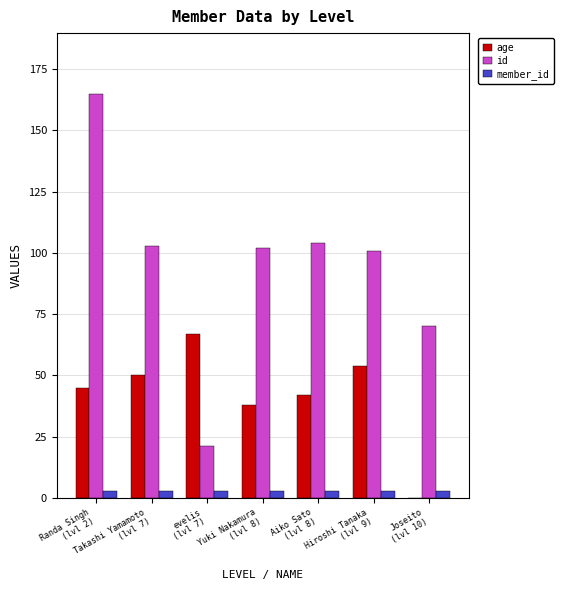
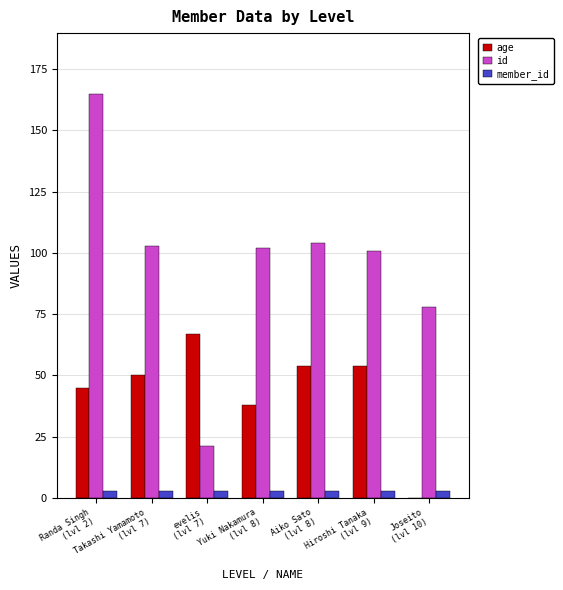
age, Aiko Sato (lvl 8): 42 -> 54
id, Joseito (lvl 10): 70 -> 78
